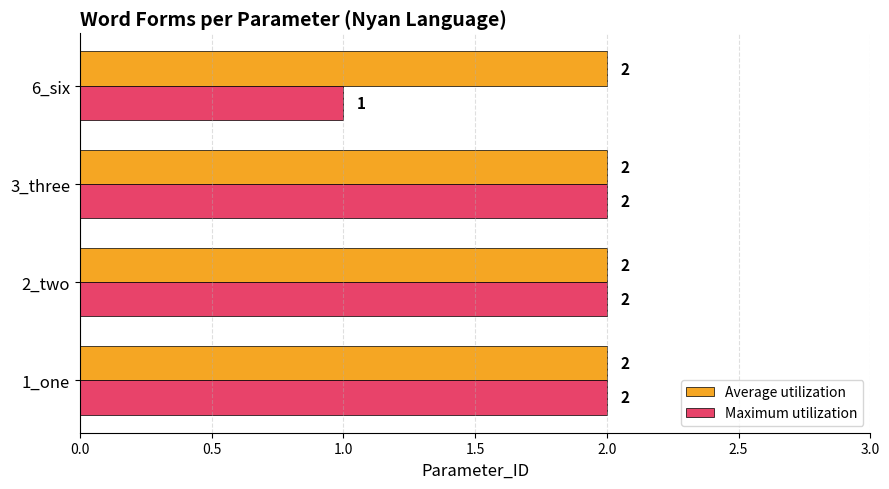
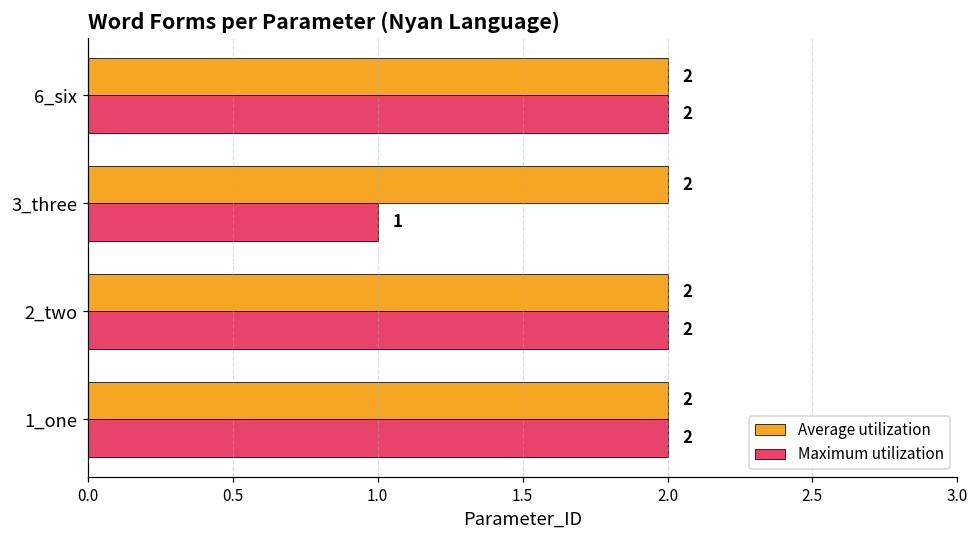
Maximum utilization, 6_six: 1 -> 2
Maximum utilization, 3_three: 2 -> 1
